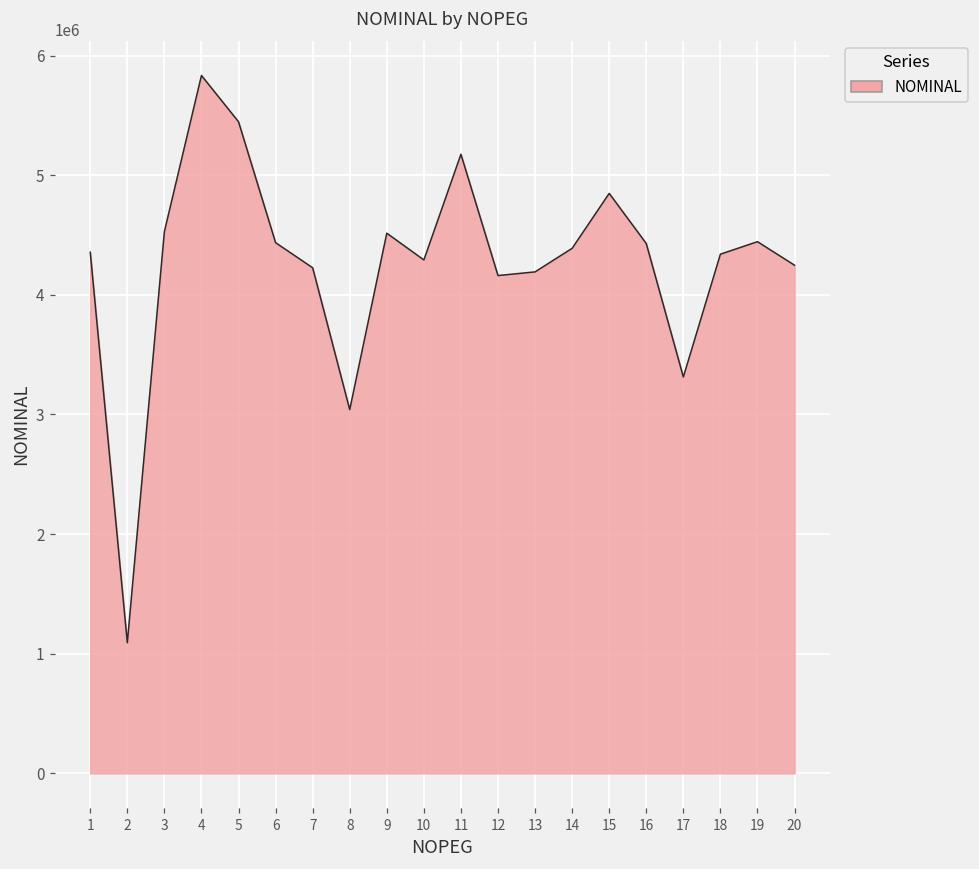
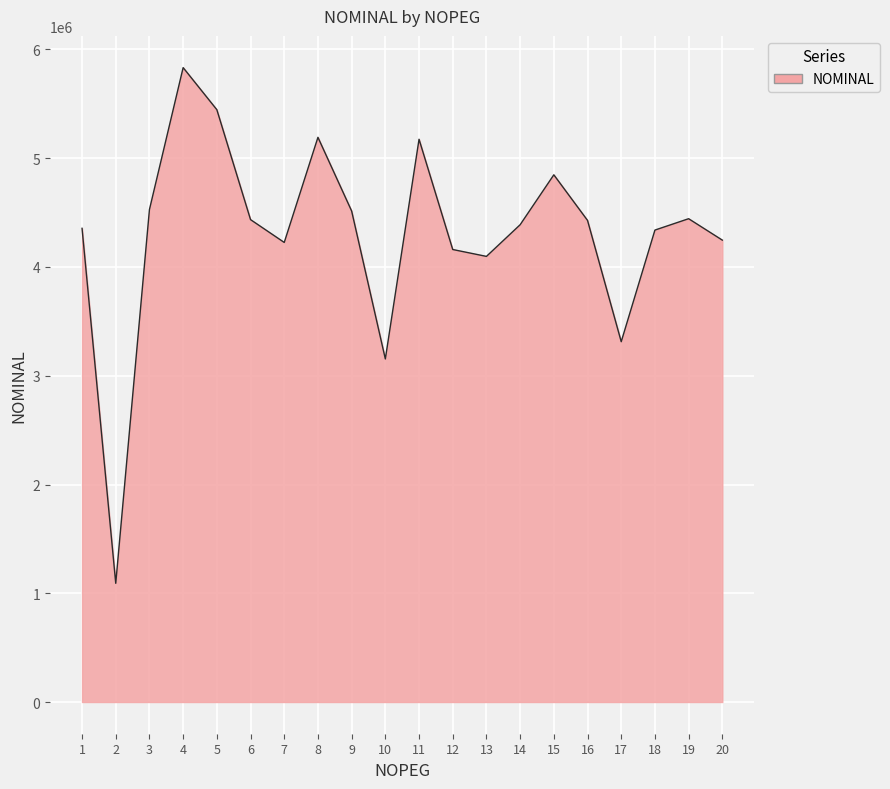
8: 3040000 -> 5190000
10: 4290000 -> 3150000
13: 4190000 -> 4100000
